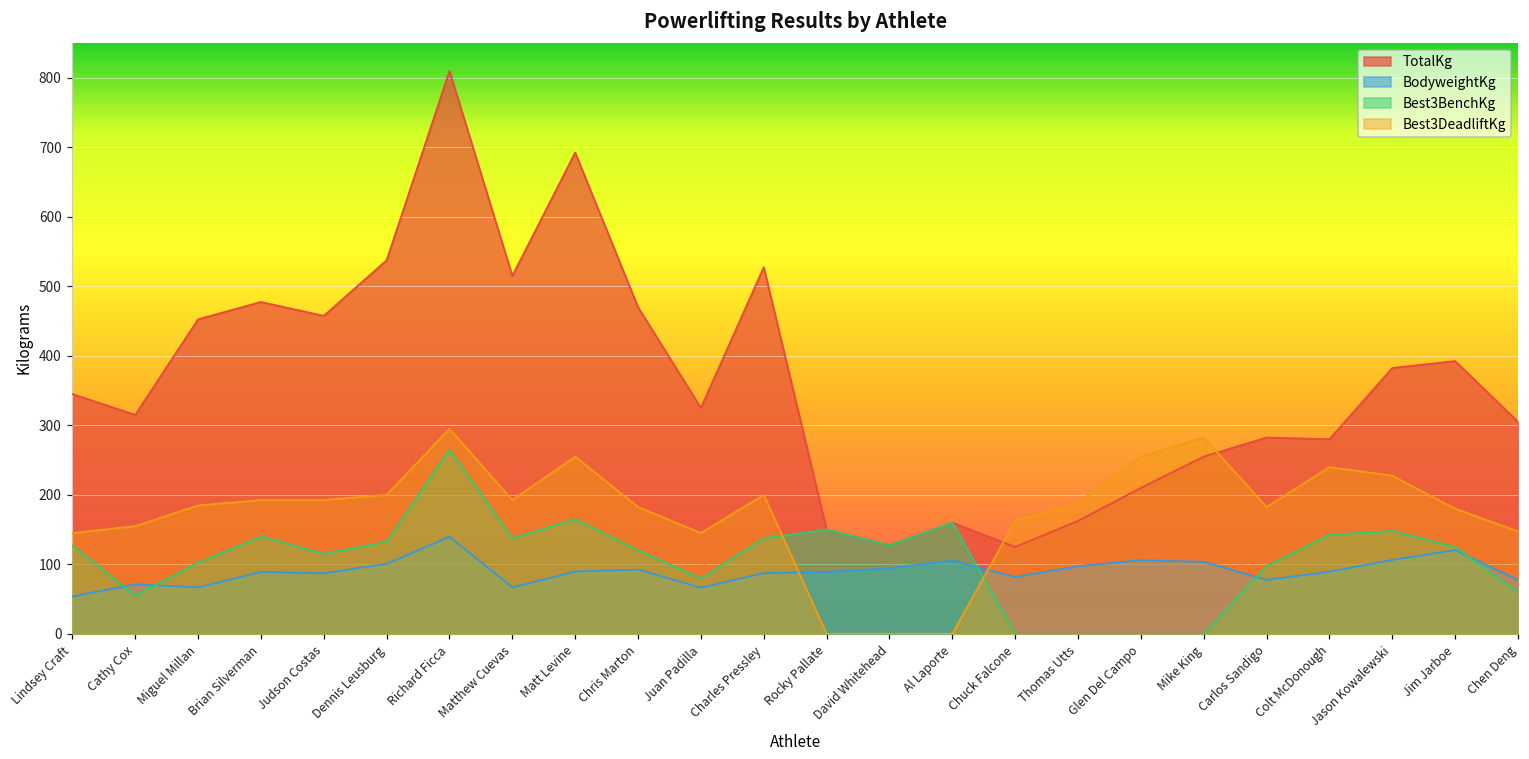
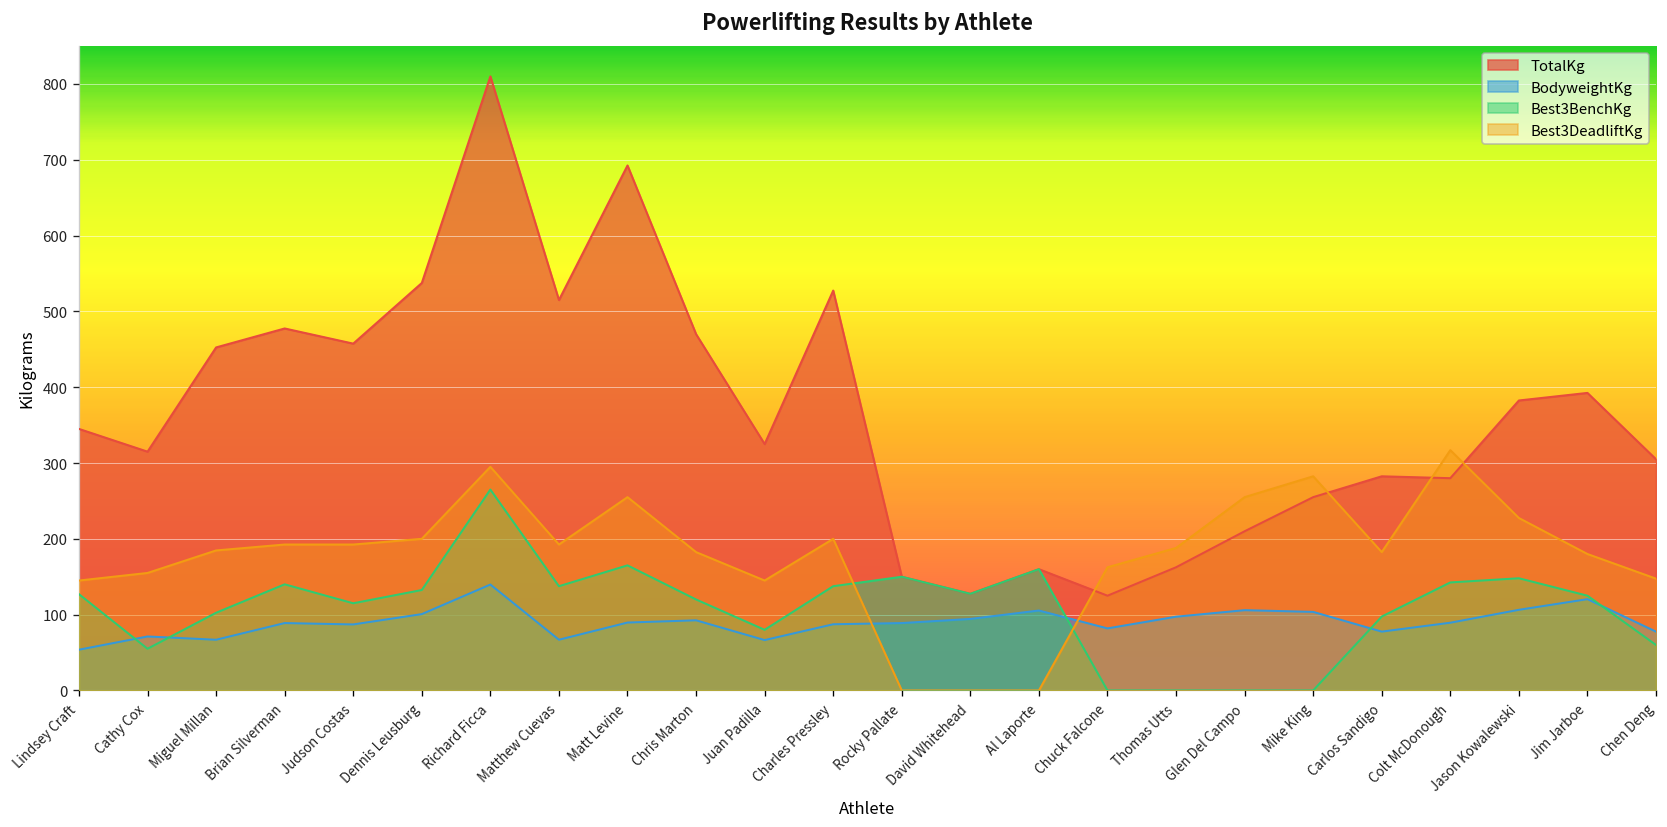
Best3DeadliftKg, Colt McDonough: 240 -> 320
